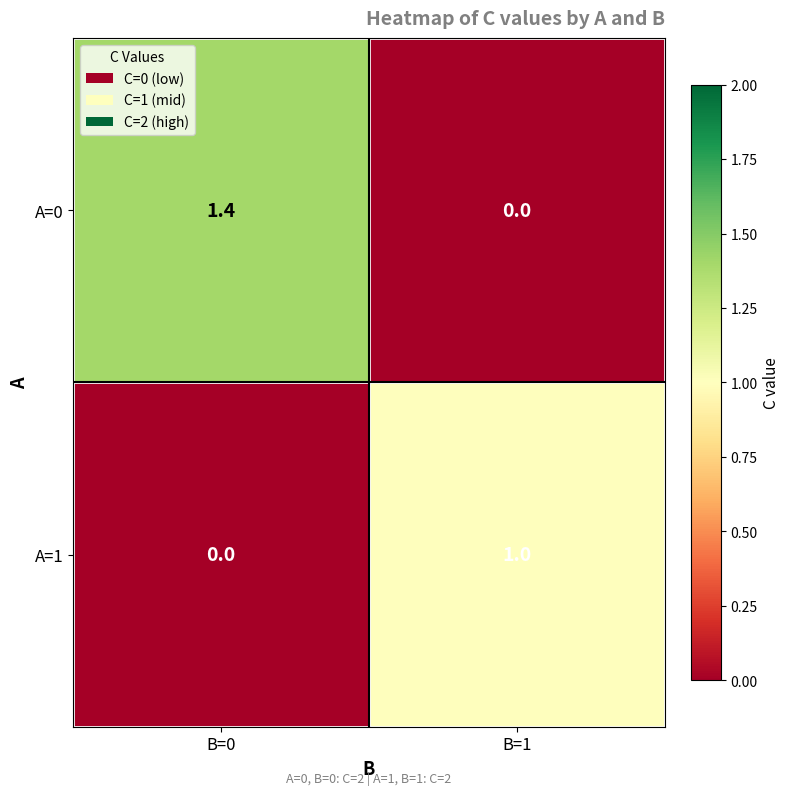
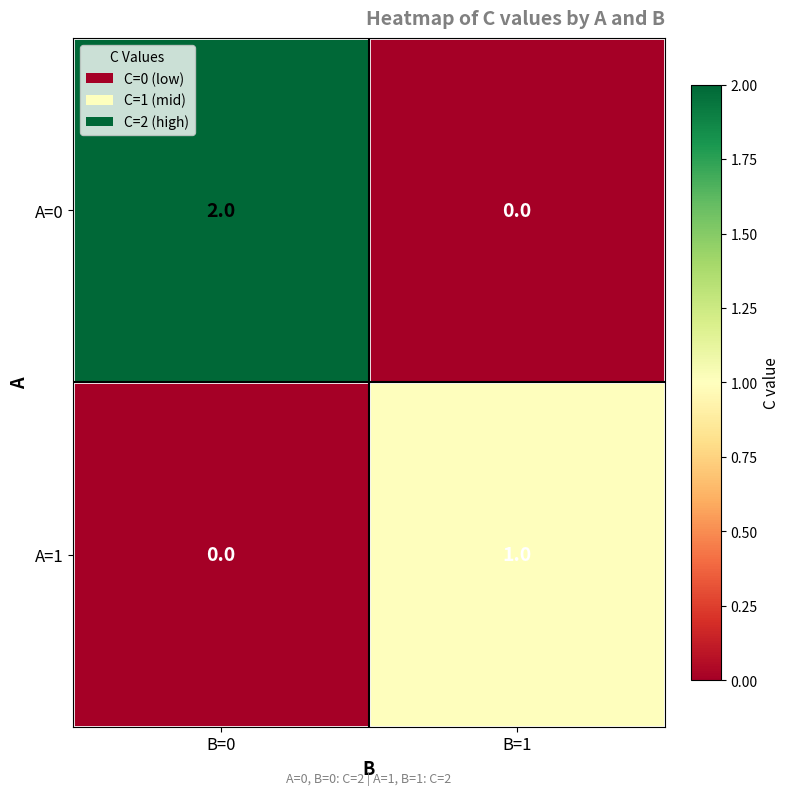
A=0, B=0: 1.4 -> 2.0
